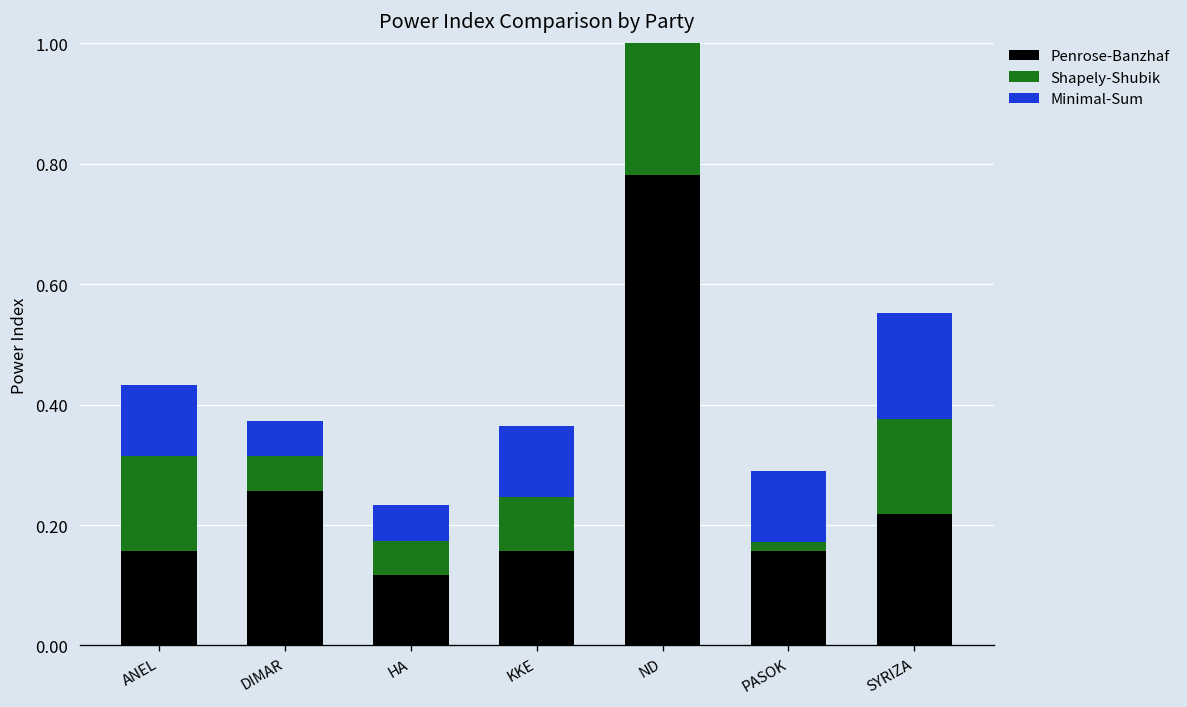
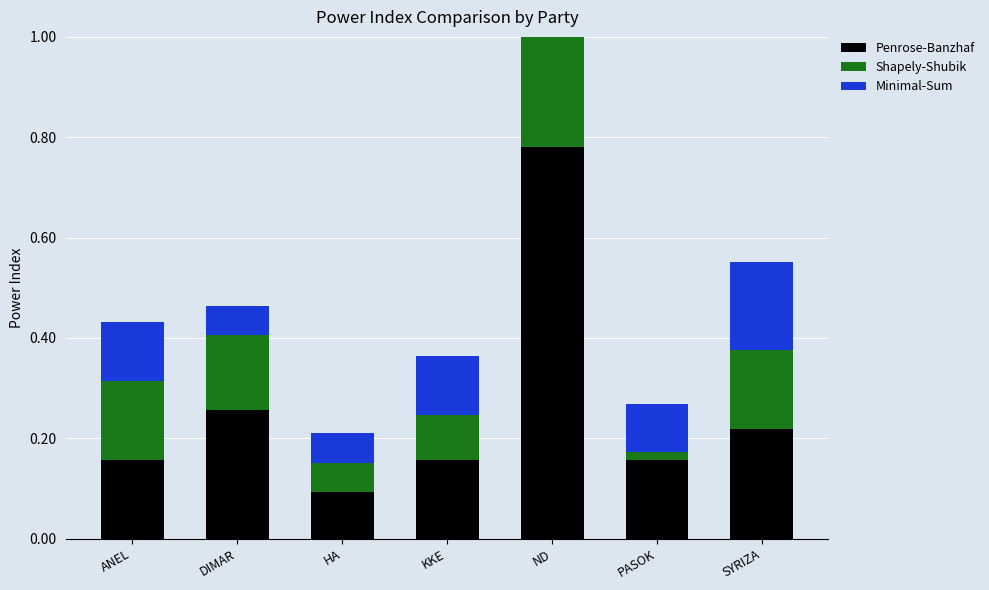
Shapely-Shubik, DIMAR: 0.06 -> 0.15
Penrose-Banzhaf, HA: 0.12 -> 0.09
Minimal-Sum, PASOK: 0.12 -> 0.10
